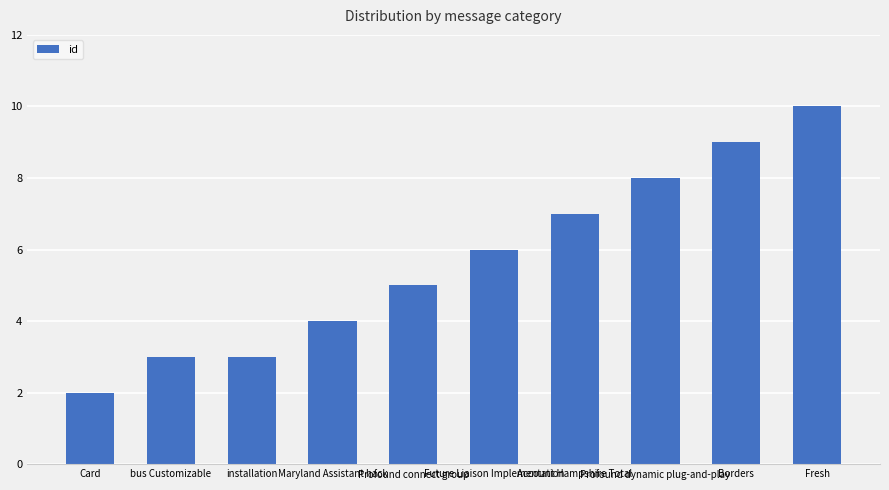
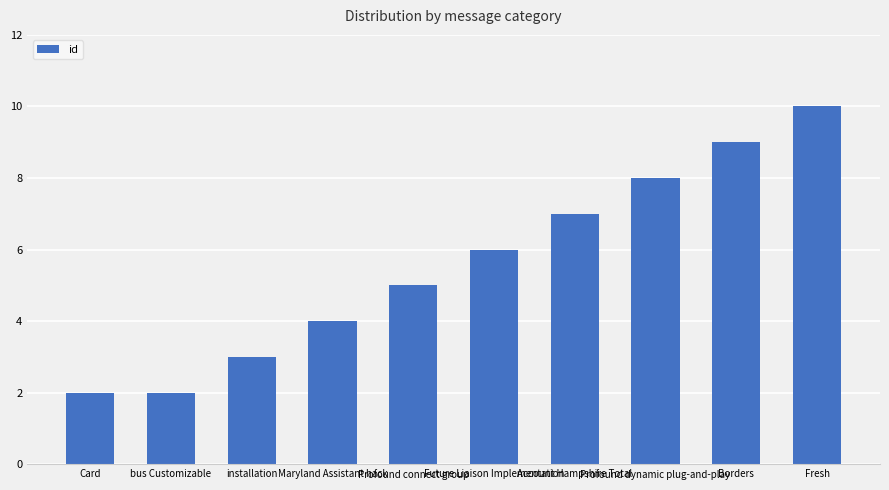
bus Customizable: 3 -> 2
